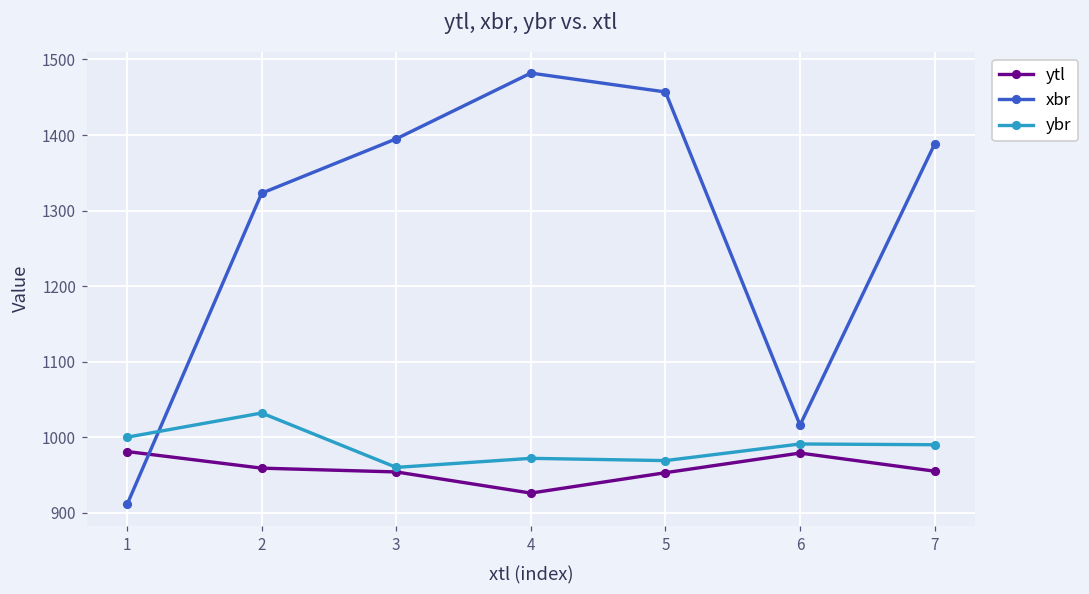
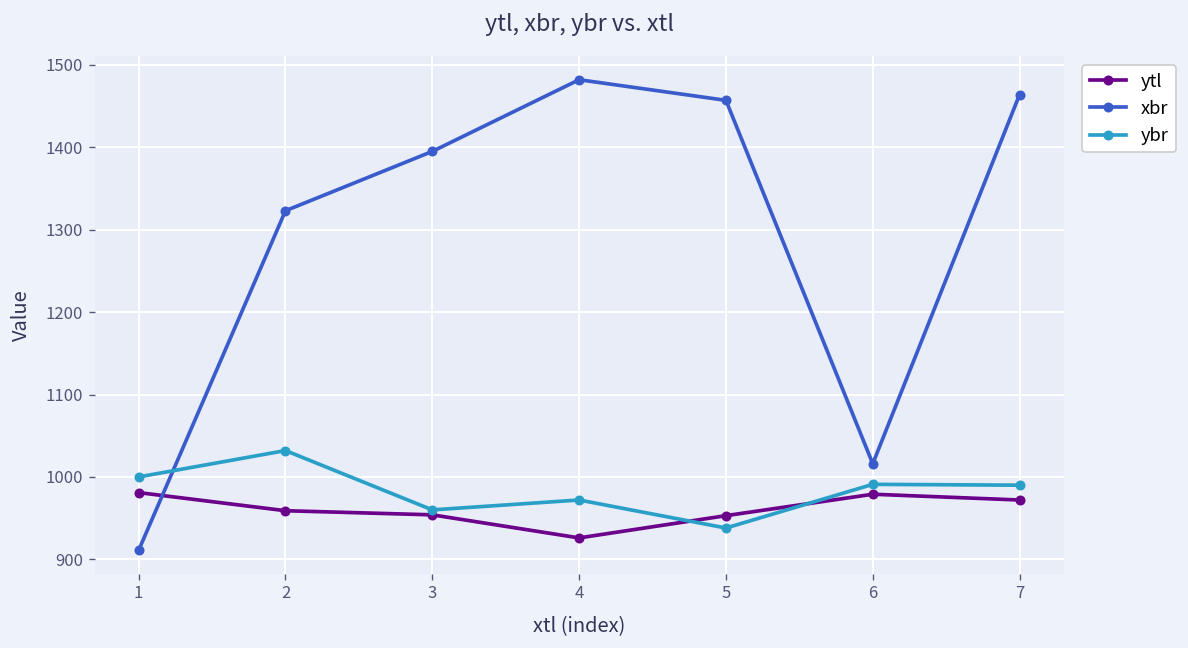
ybr, 5: 970 -> 940
ytl, 7: 960 -> 970
xbr, 7: 1390 -> 1460
